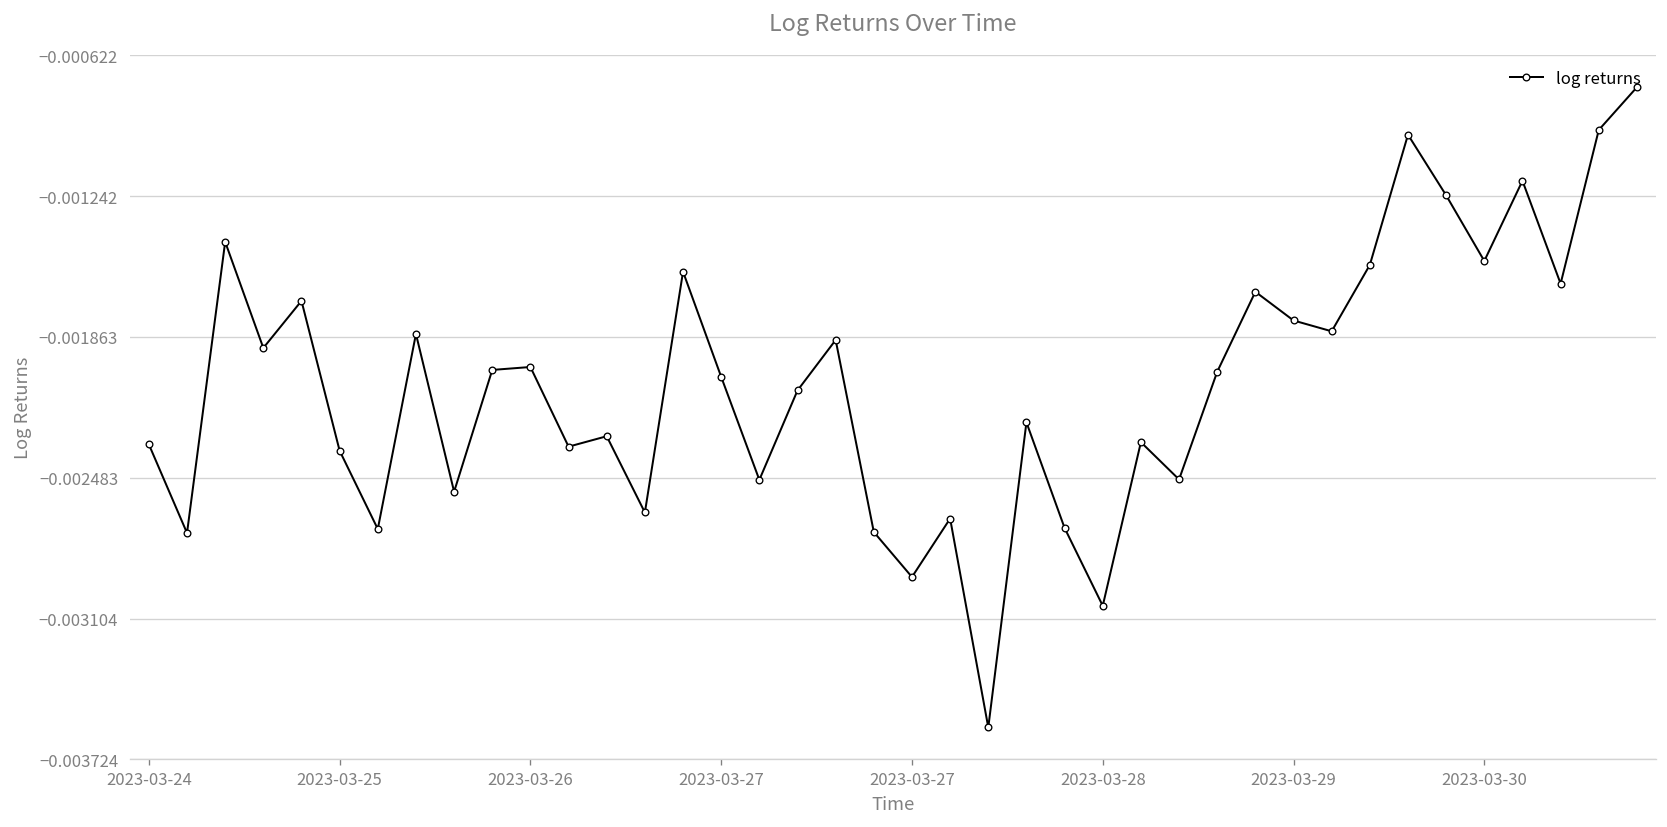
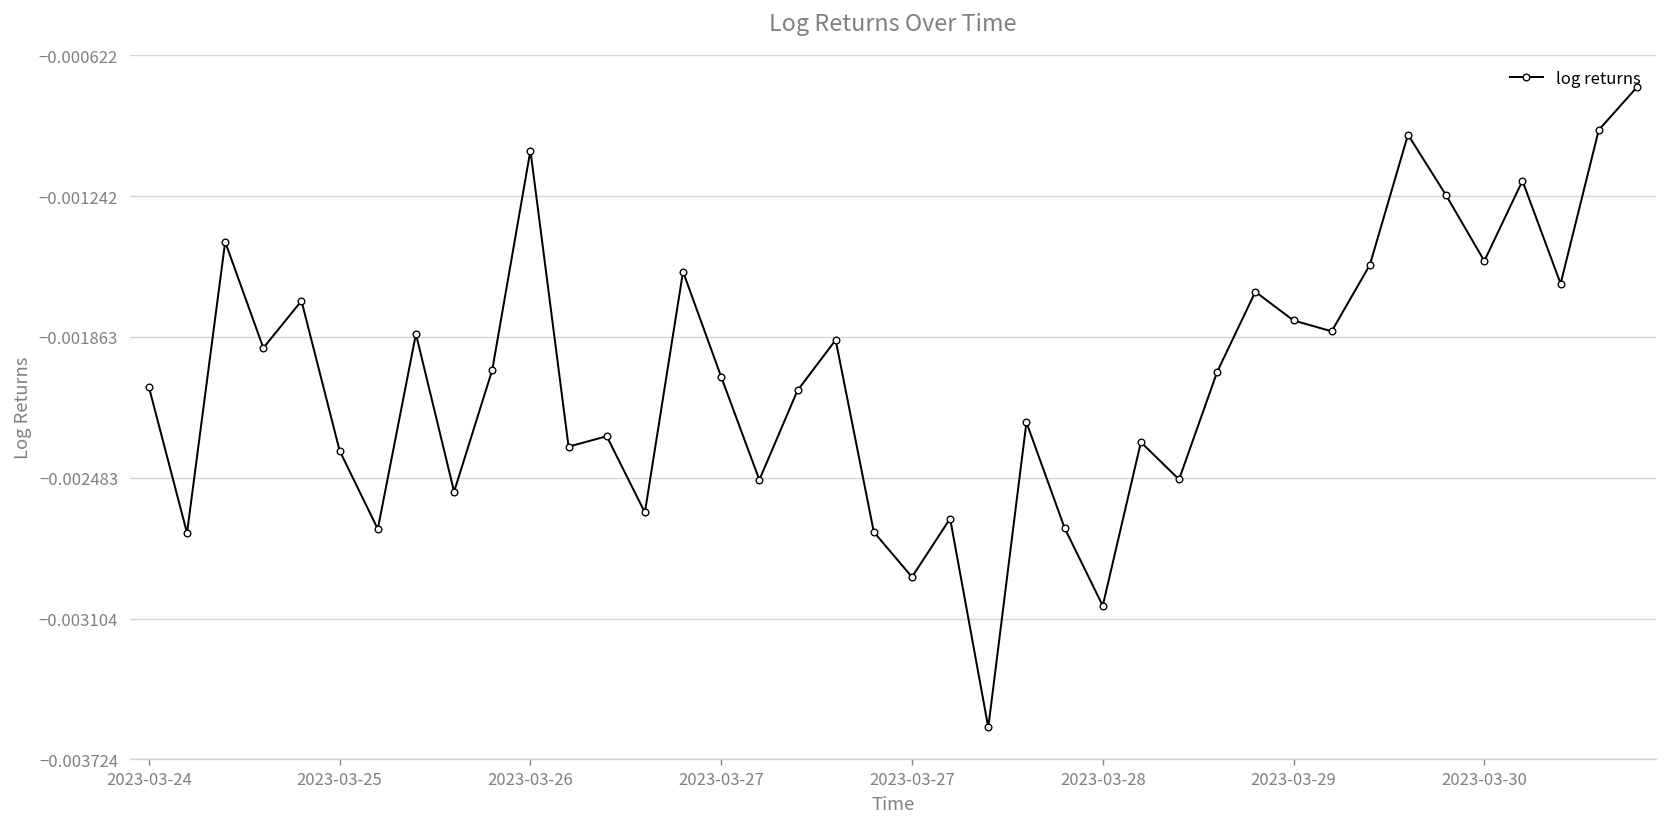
2023-03-24: -0.00234 -> -0.00208
2023-03-26: -0.00200 -> -0.00104
